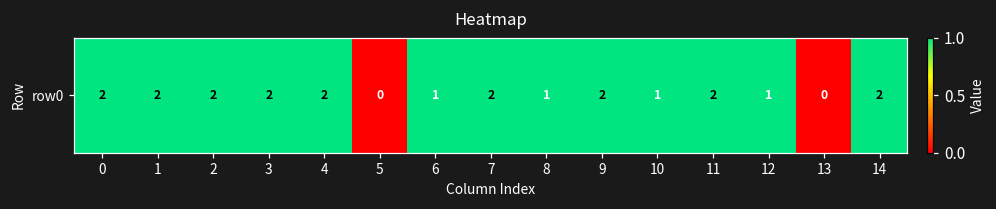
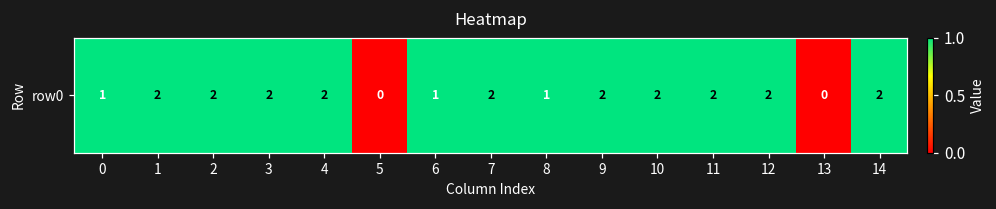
row0, 0: 2 -> 1
row0, 10: 1 -> 2
row0, 12: 1 -> 2
